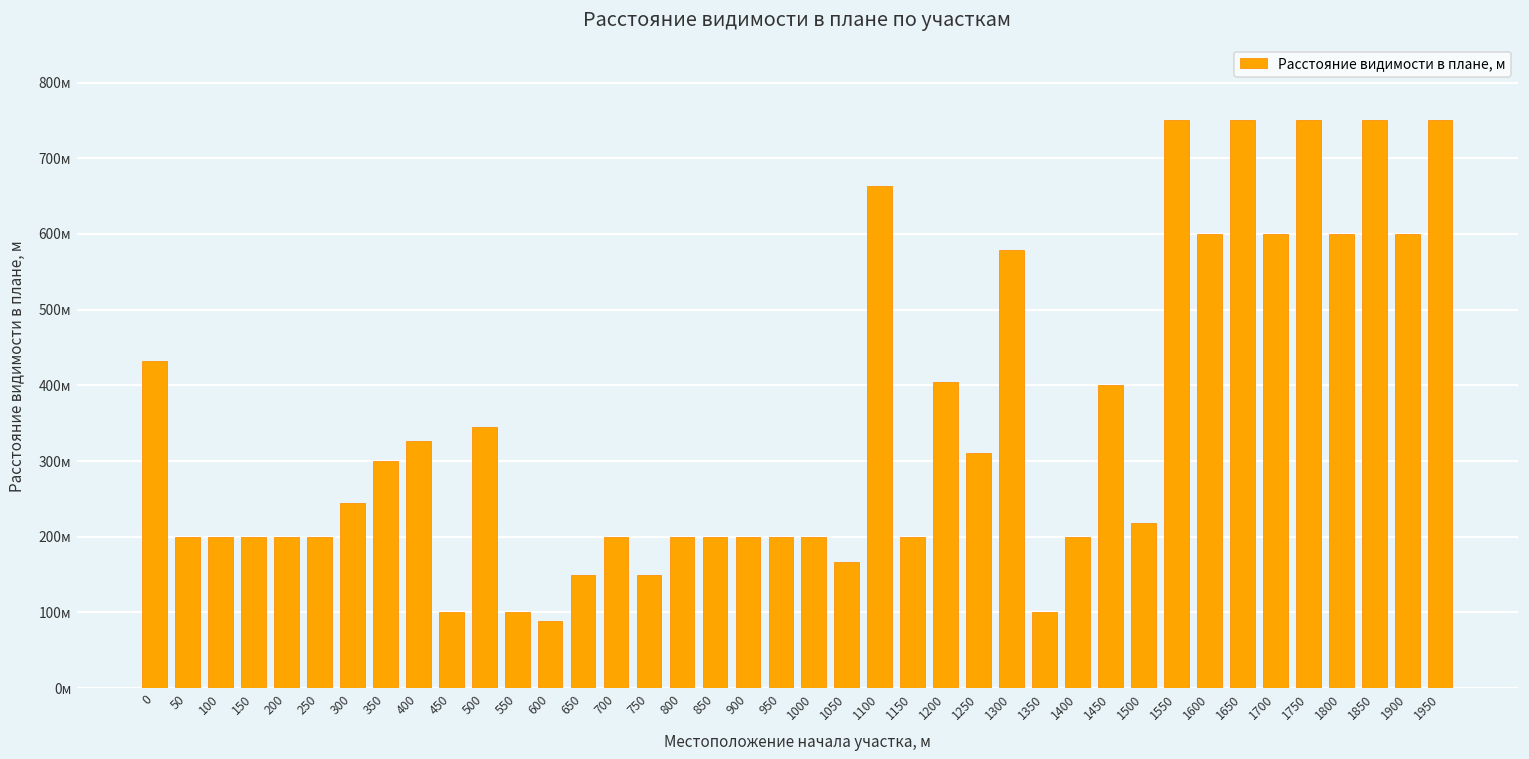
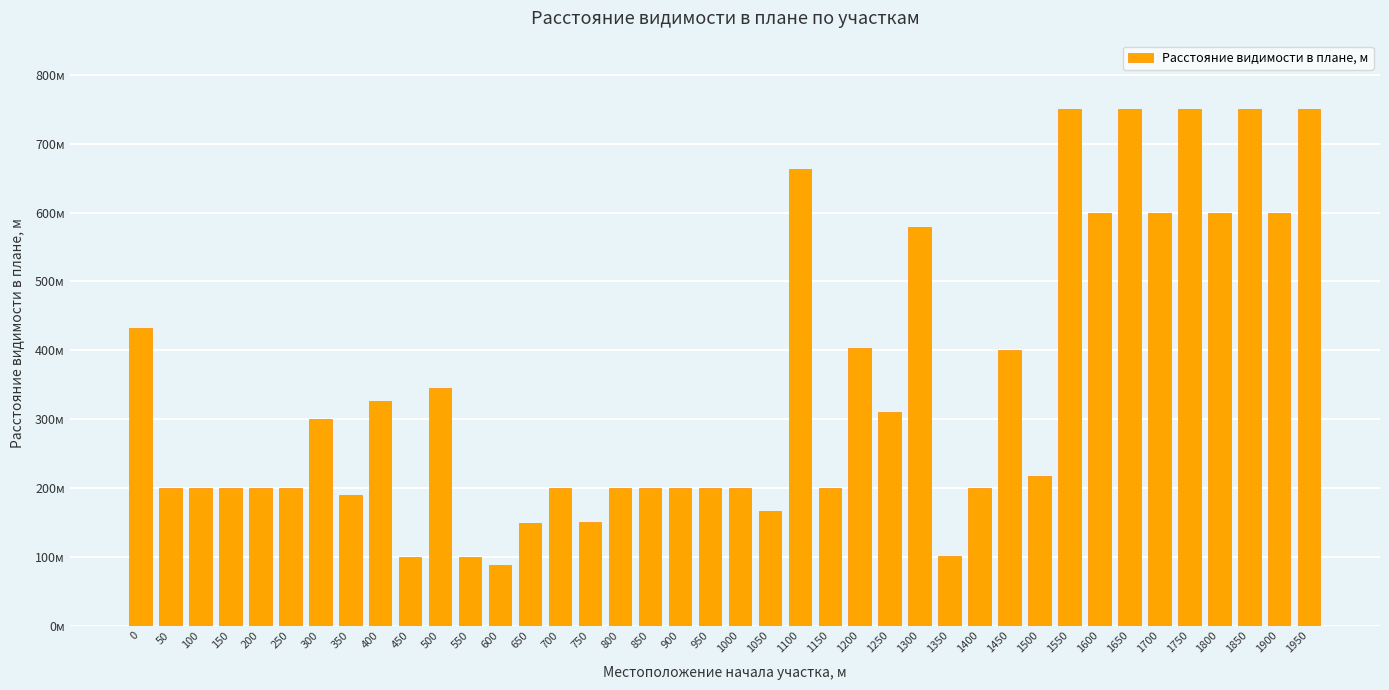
300: 240м -> 300м
350: 300м -> 190м
